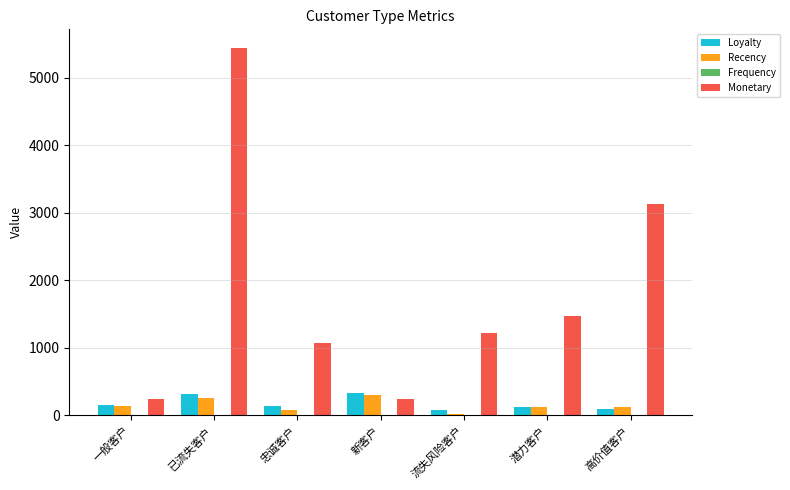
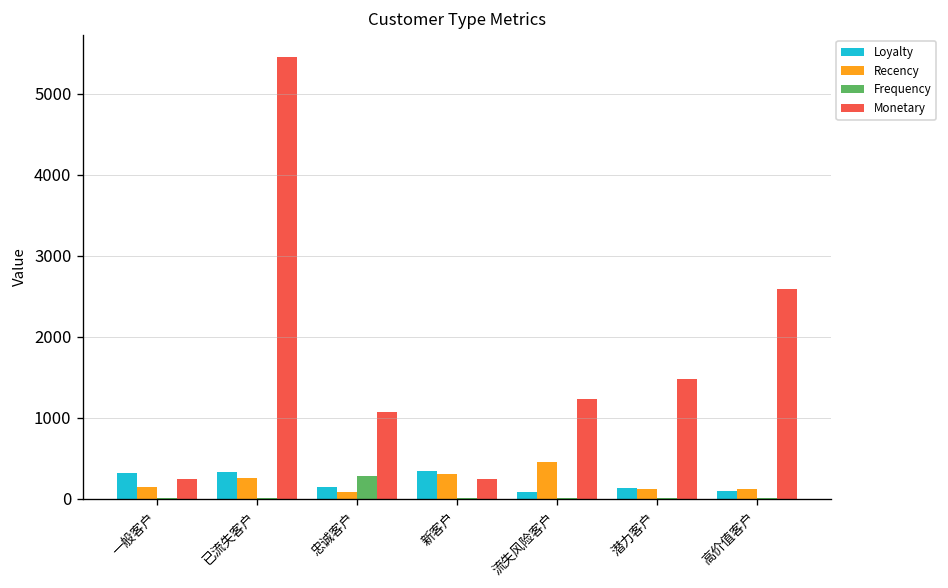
Loyalty, 一般客户: 100 -> 300
Frequency, 忠诚客户: 0 -> 300
Recency, 流失风险客户: 0 -> 400
Monetary, 高价值客户: 3100 -> 2600
